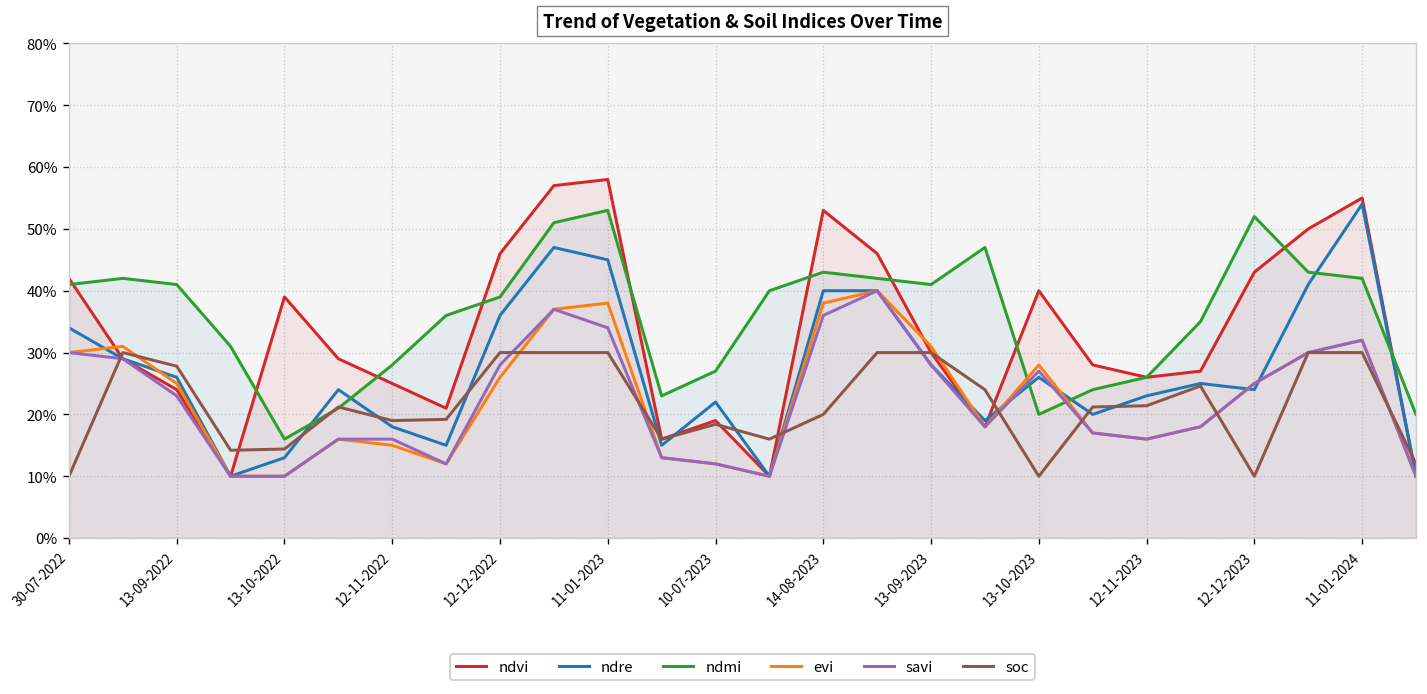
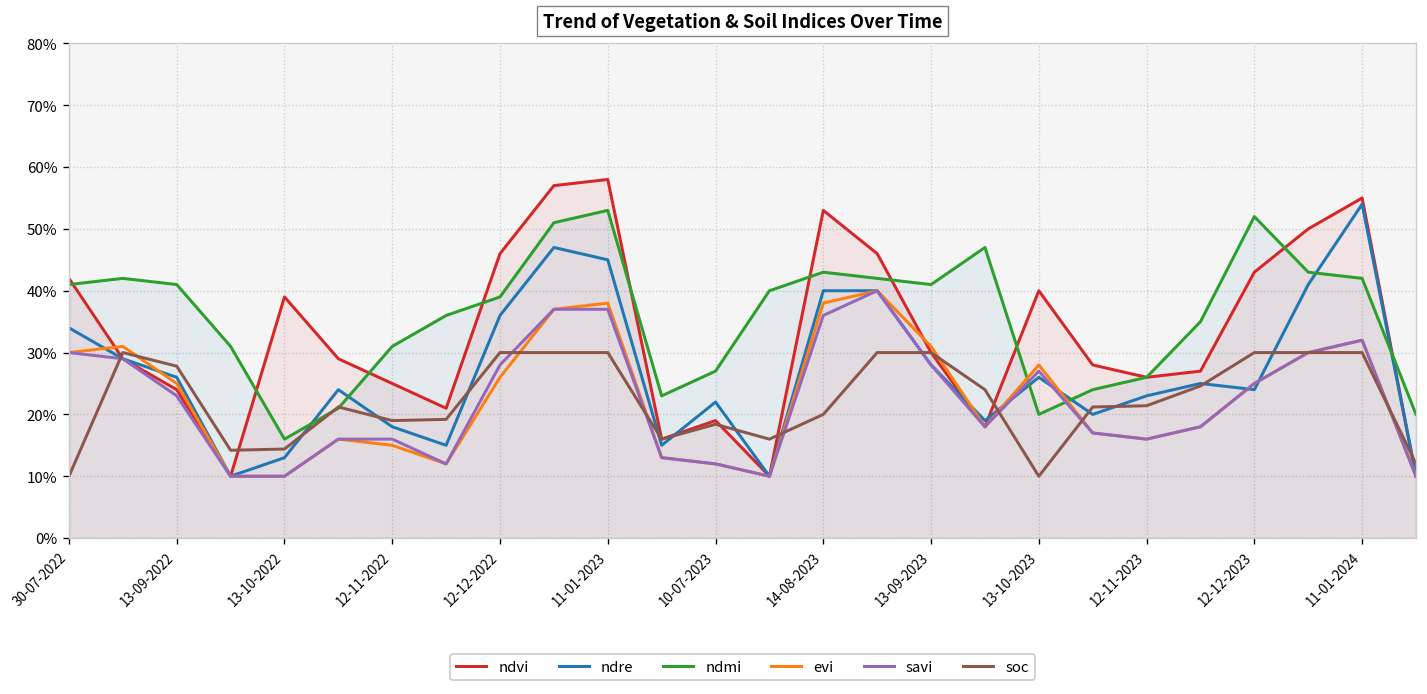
ndmi, 12-11-2022: 28% -> 31%
savi, 11-01-2023: 34% -> 37%
soc, 12-12-2023: 10% -> 30%
